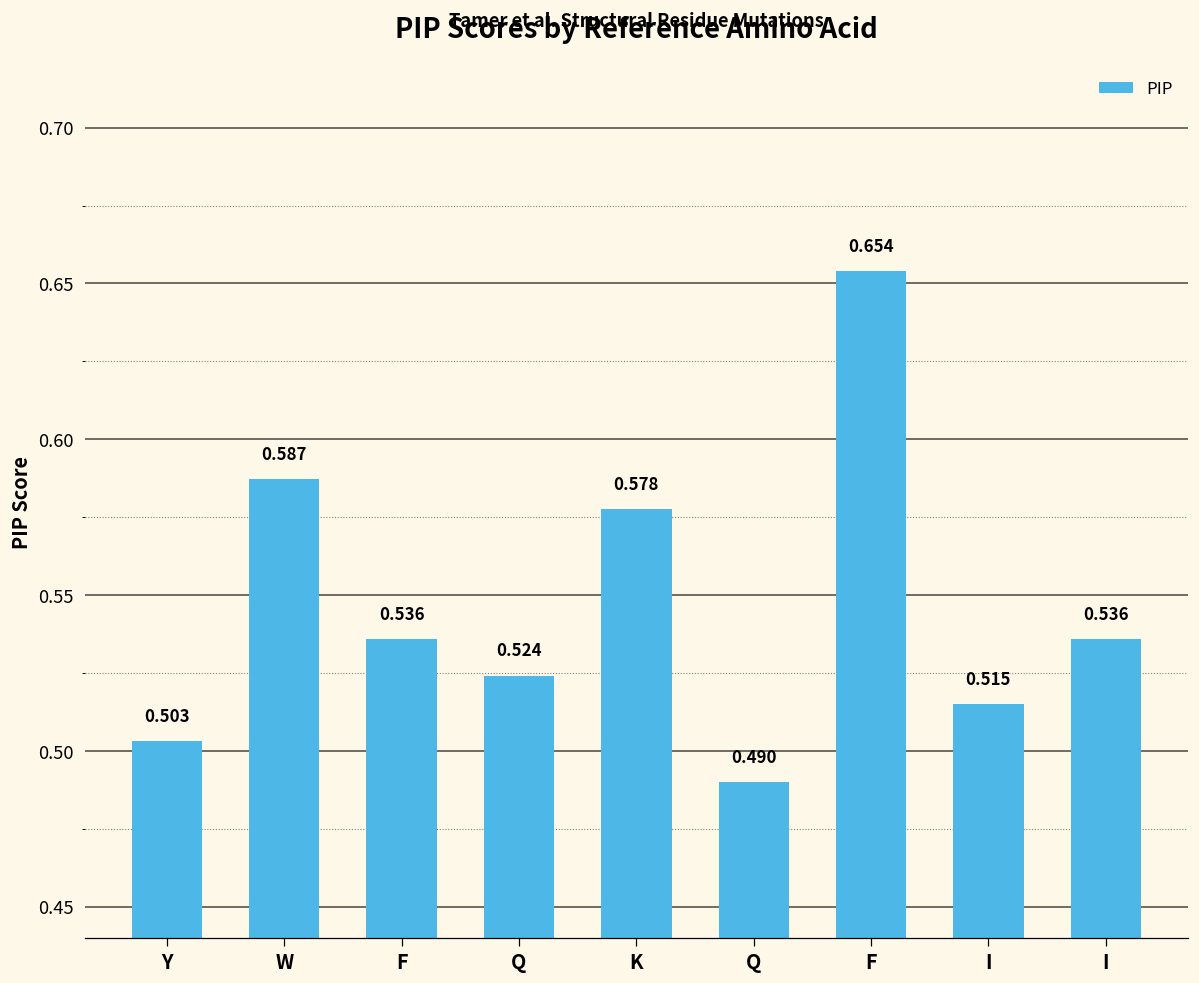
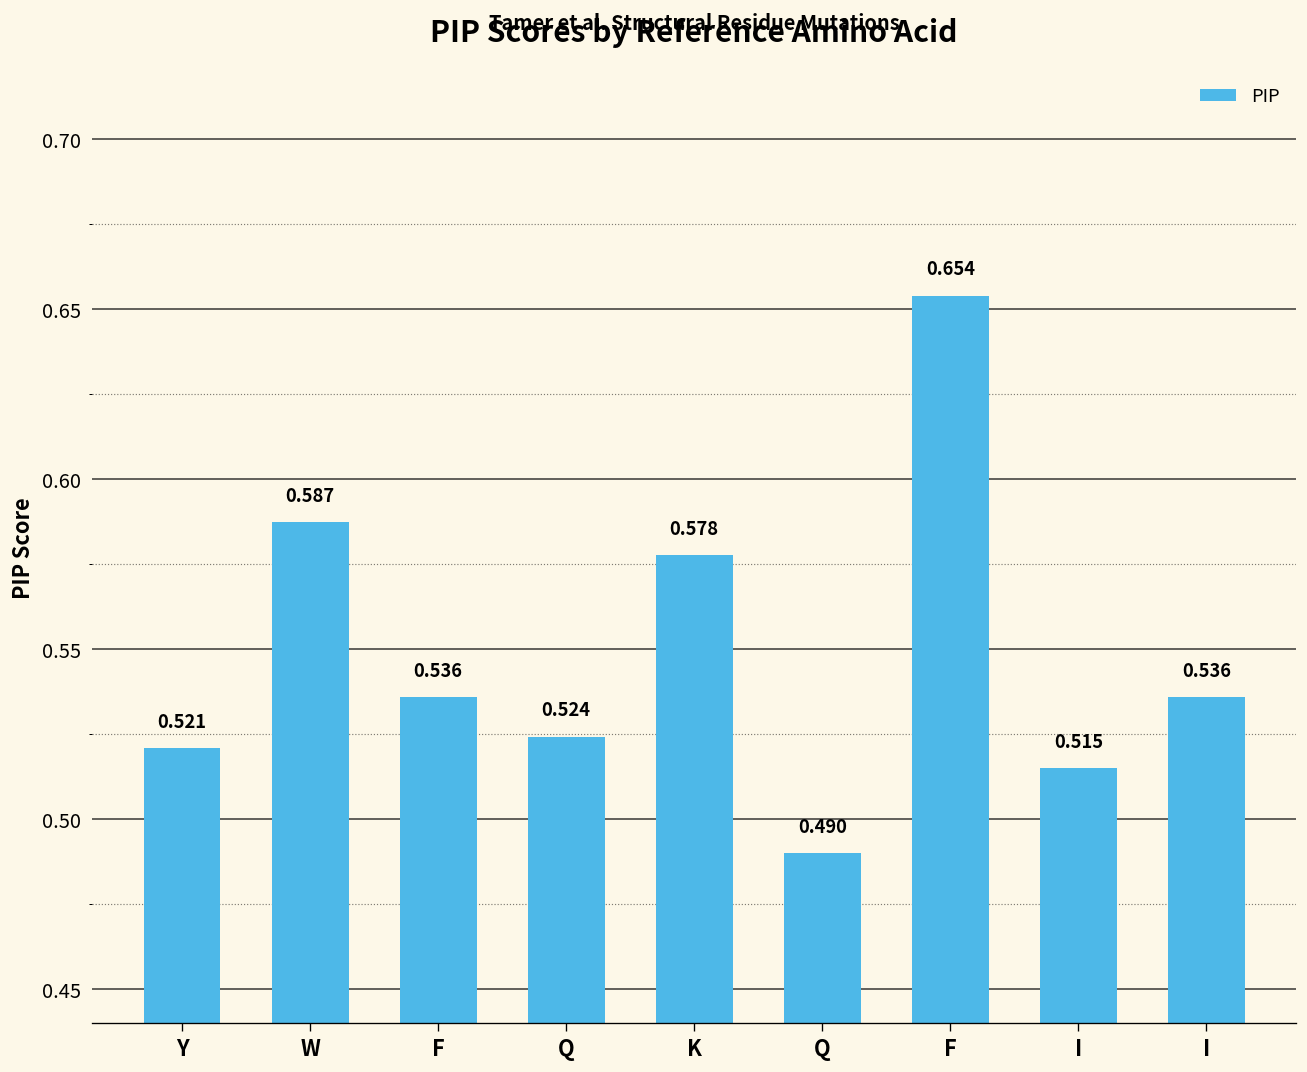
Y: 0.503 -> 0.521
